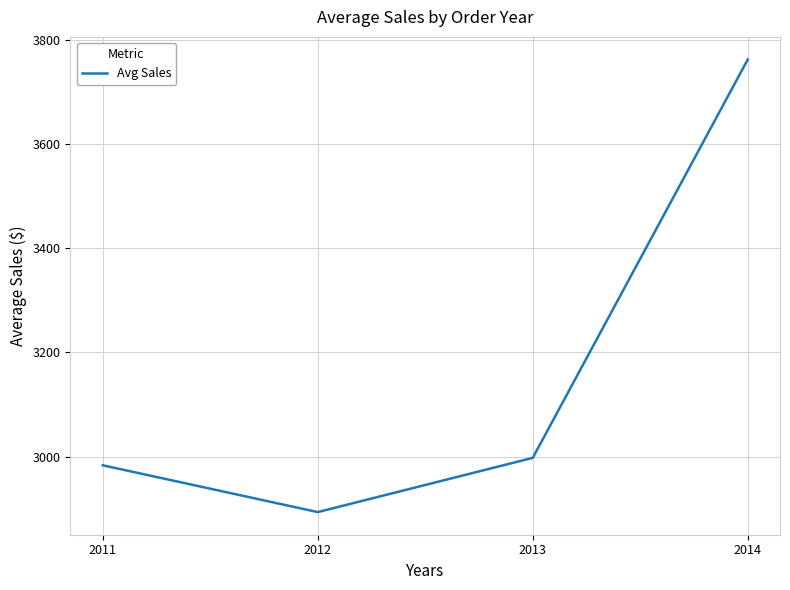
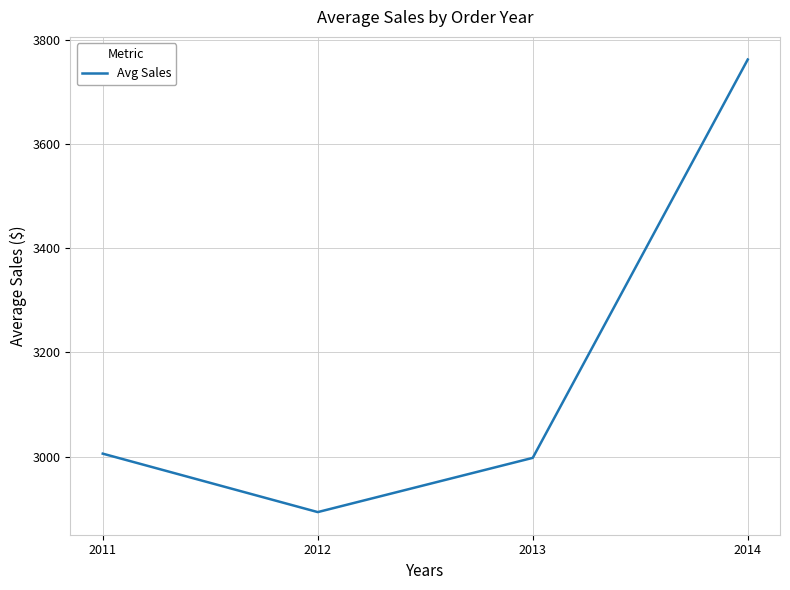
2011: 2980 -> 3010
